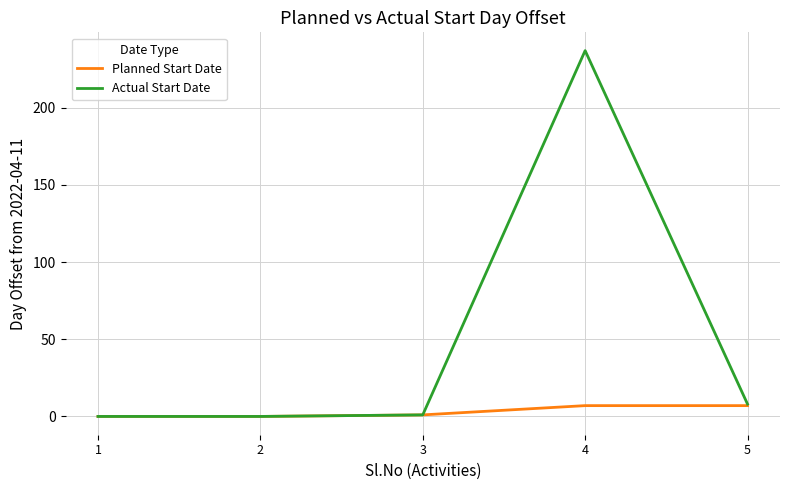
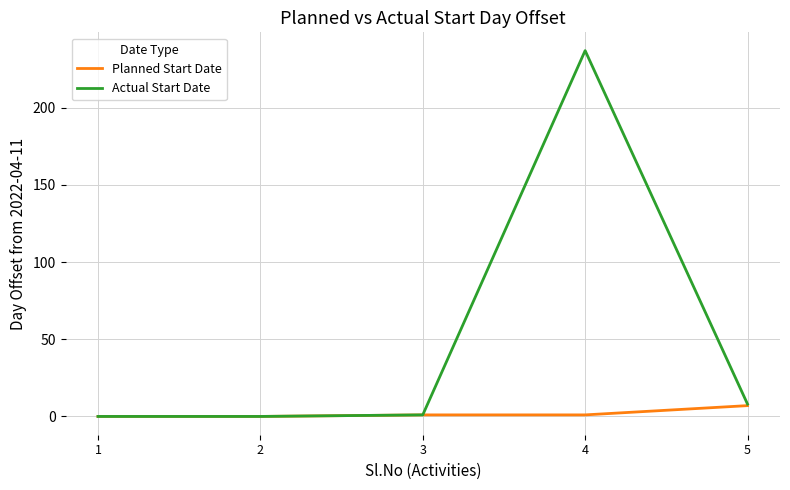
Planned Start Date, 4: 7 -> 1
